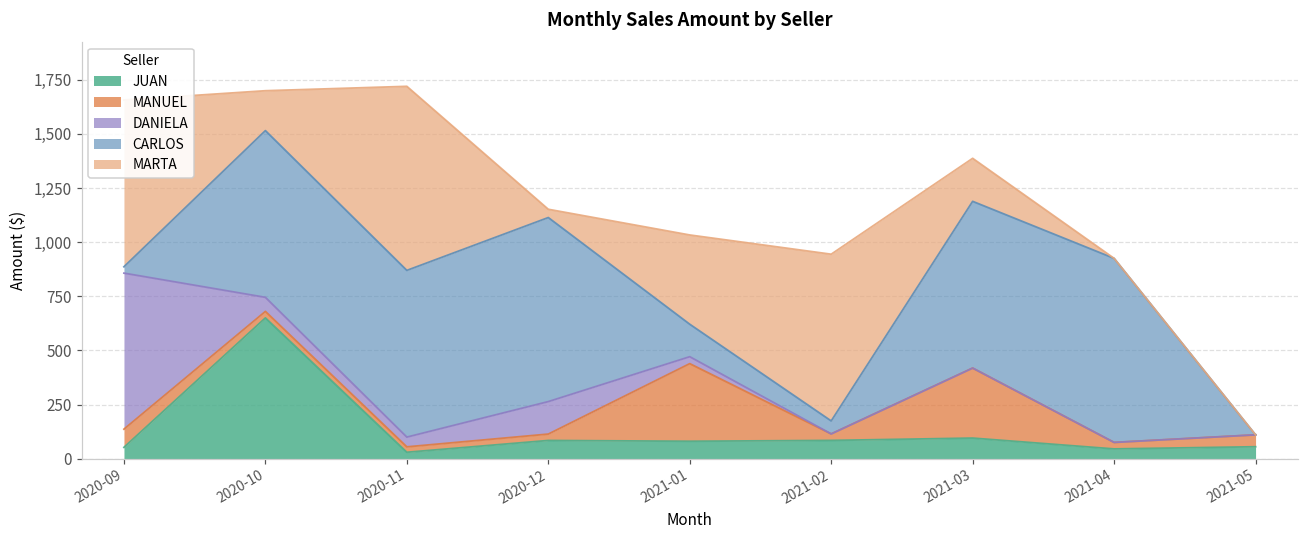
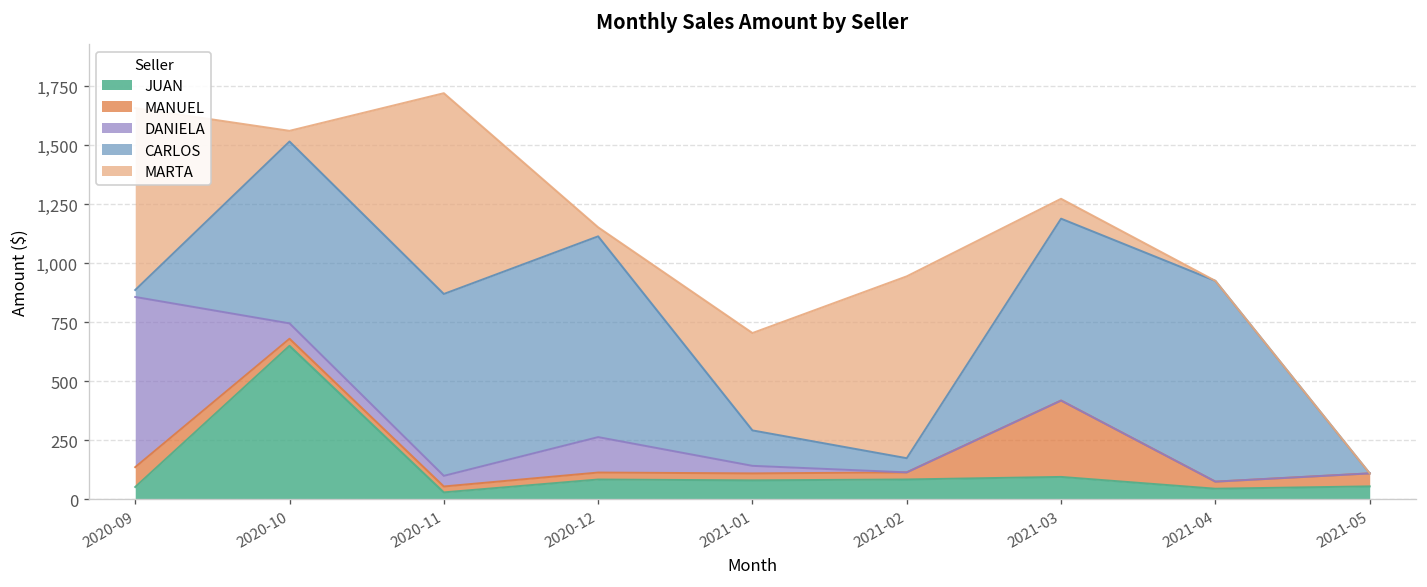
MARTA, 2020-10: 180 -> 50
MANUEL, 2021-01: 360 -> 30
MARTA, 2021-03: 200 -> 80
